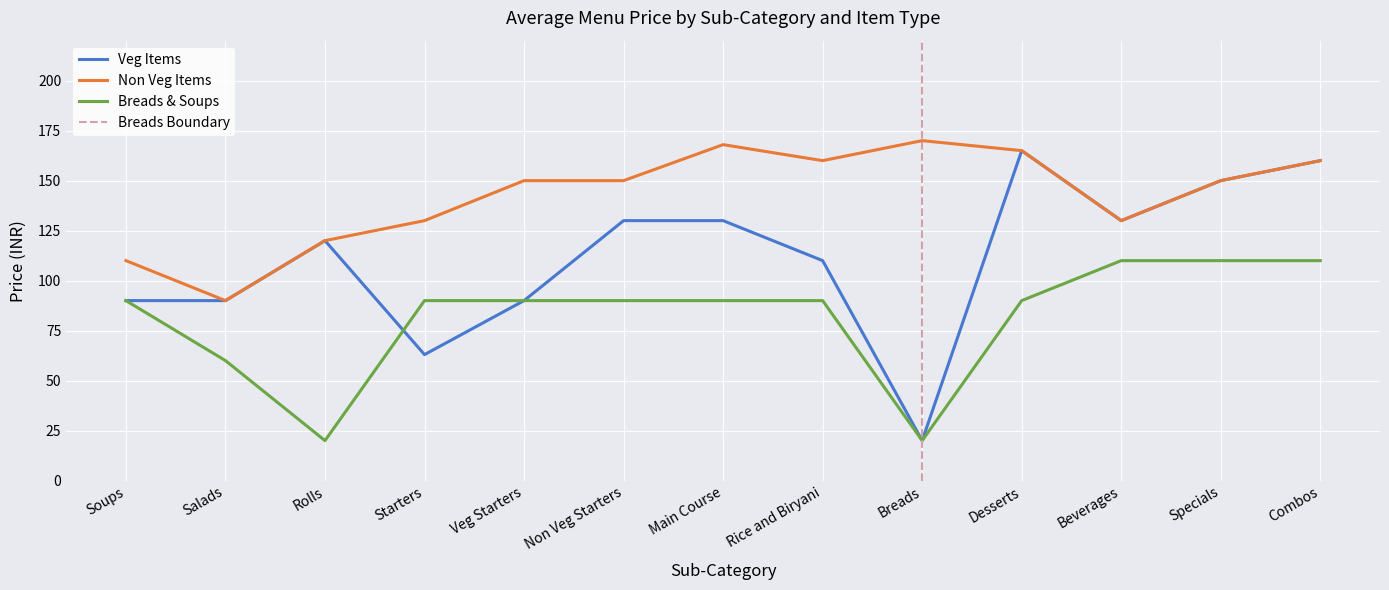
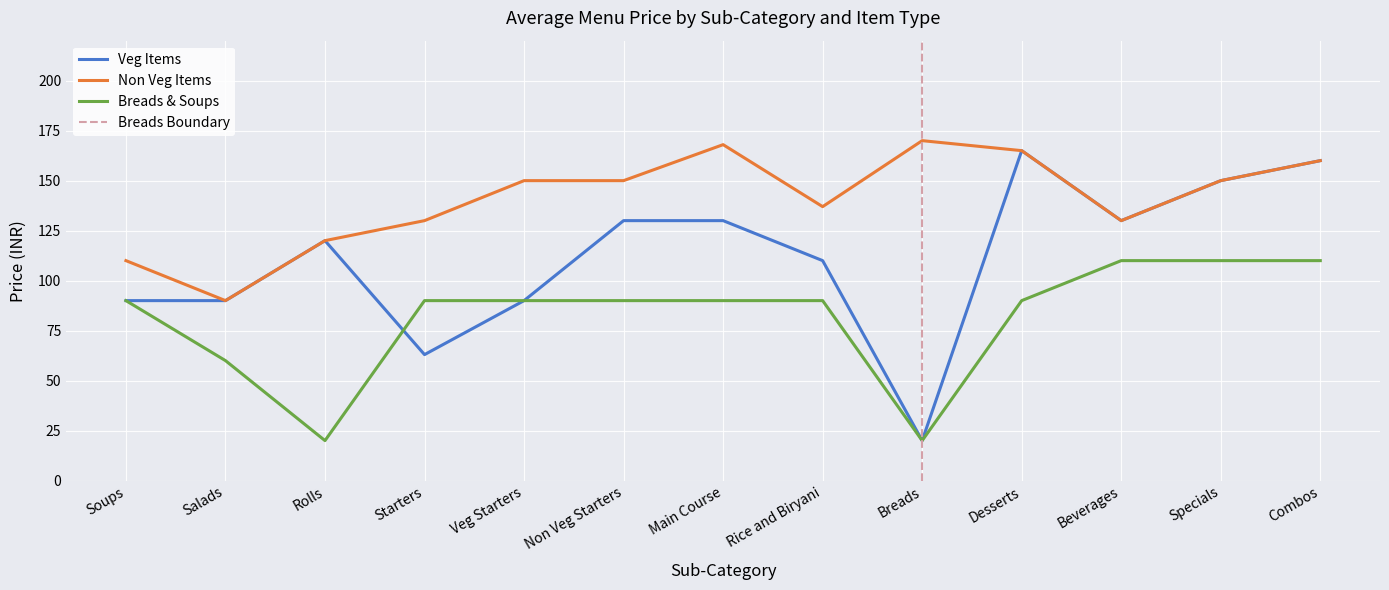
Non Veg Items, Rice and Biryani: 160 -> 137
